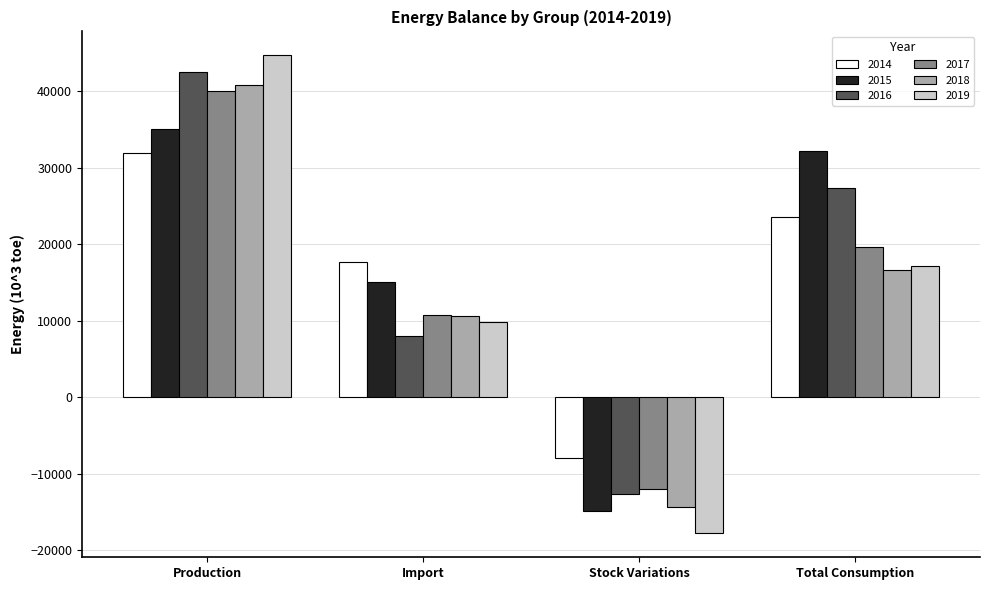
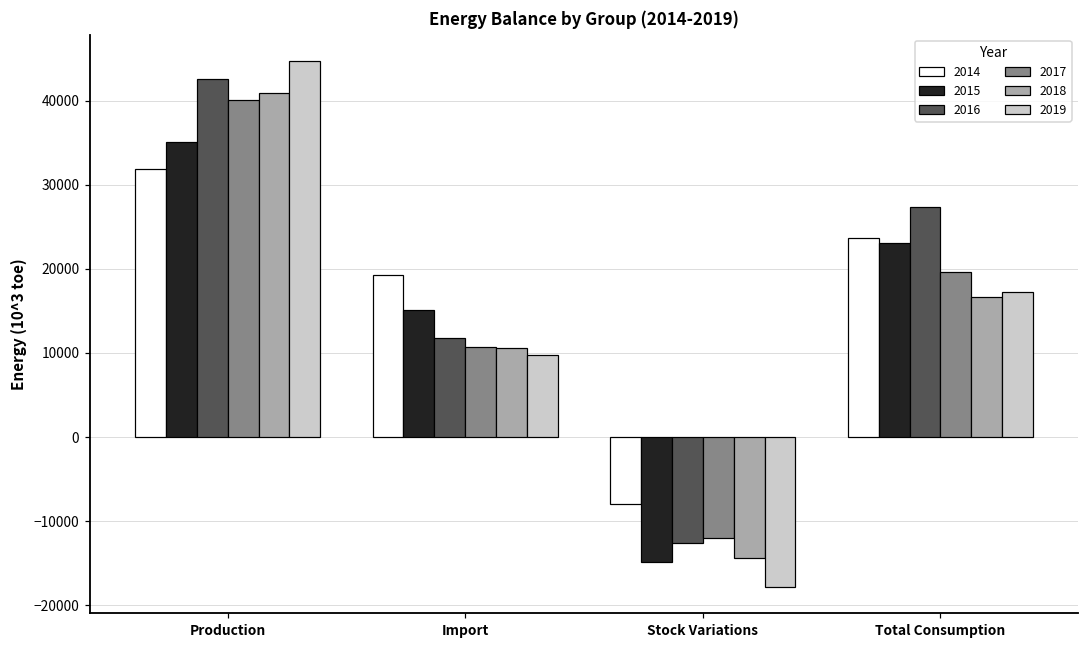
2014, Import: 18000 -> 19000
2016, Import: 8000 -> 12000
2015, Total Consumption: 32000 -> 23000
